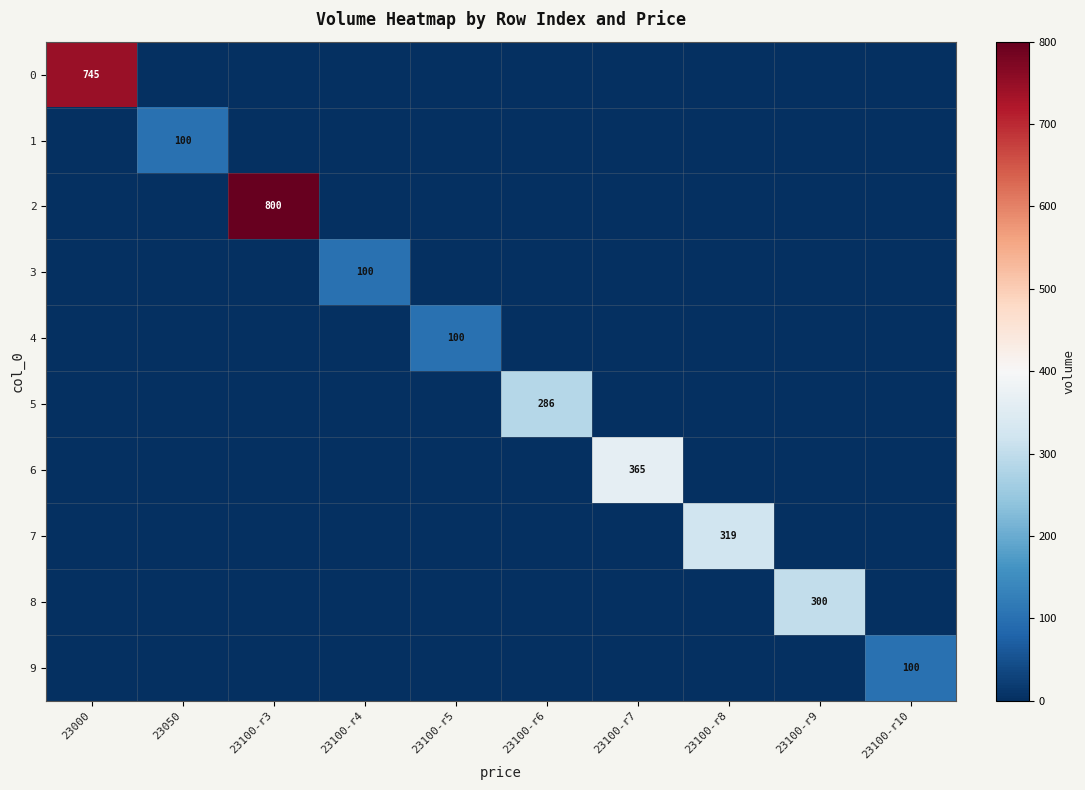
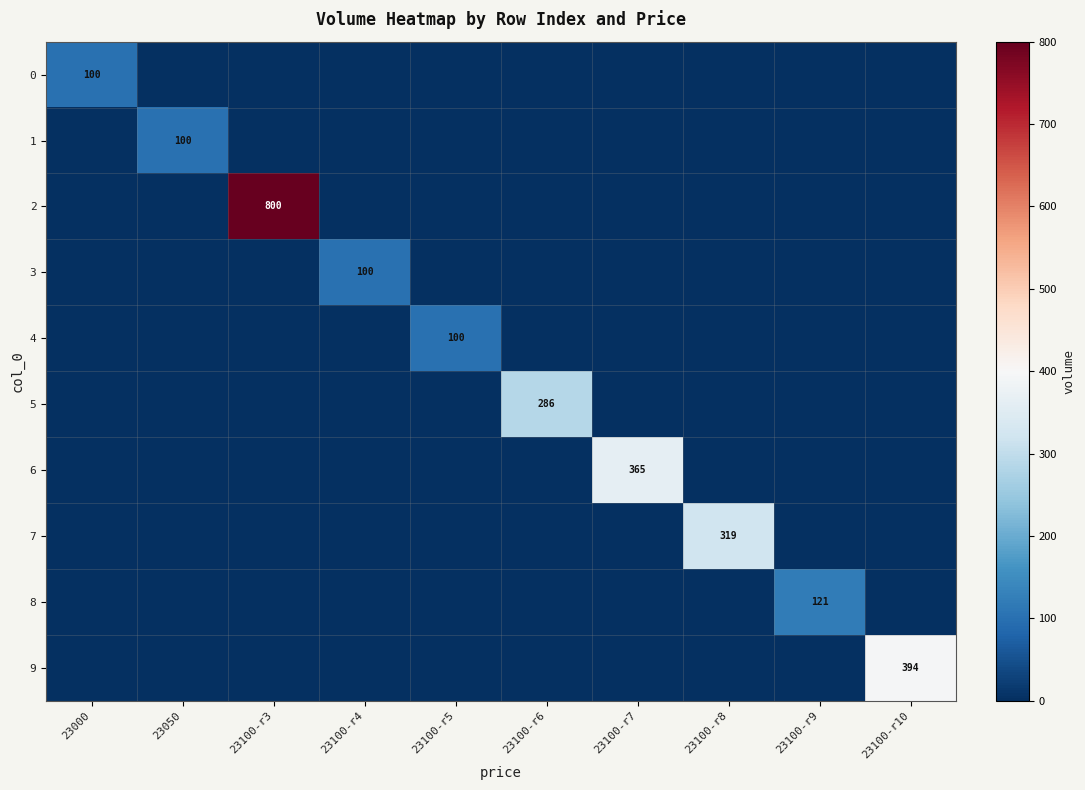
0, 23000: 745 -> 100
8, 23100-r9: 300 -> 121
9, 23100-r10: 100 -> 394
